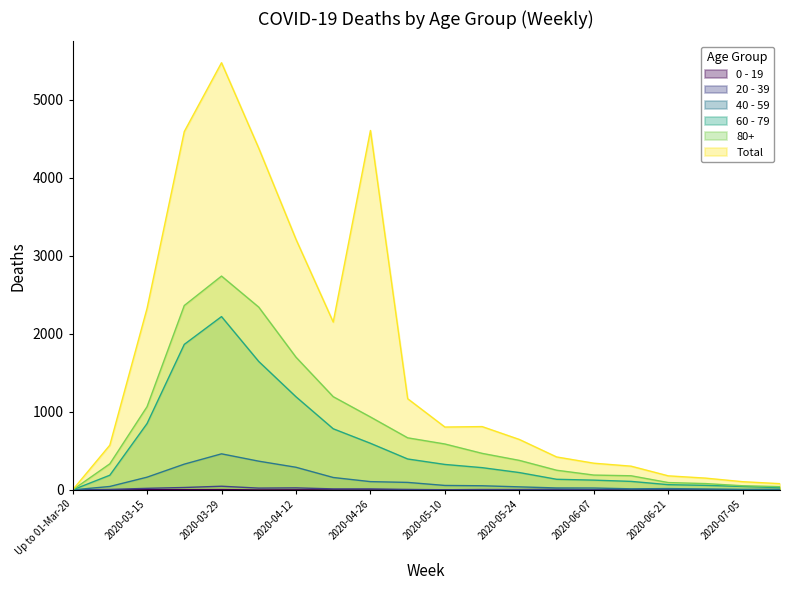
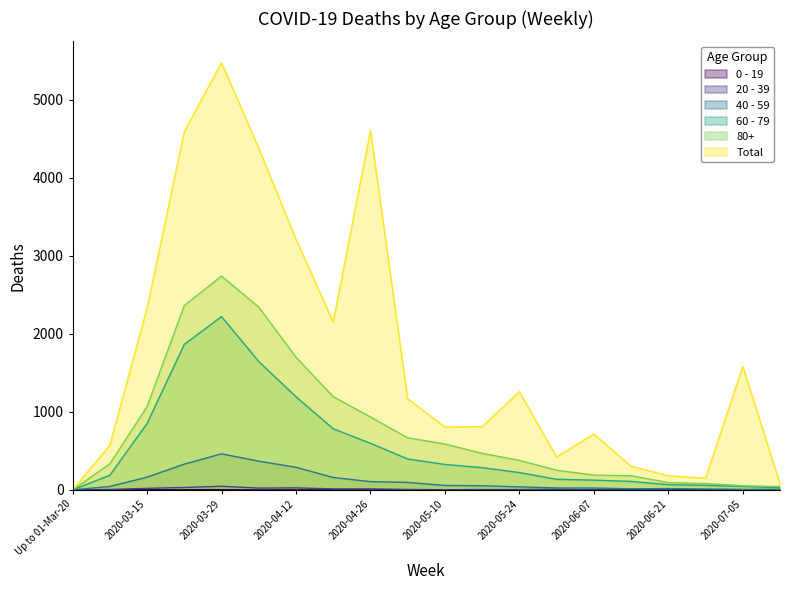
Total, 2020-05-24: 600 -> 1300
Total, 2020-06-07: 300 -> 700
Total, 2020-07-05: 100 -> 1600
